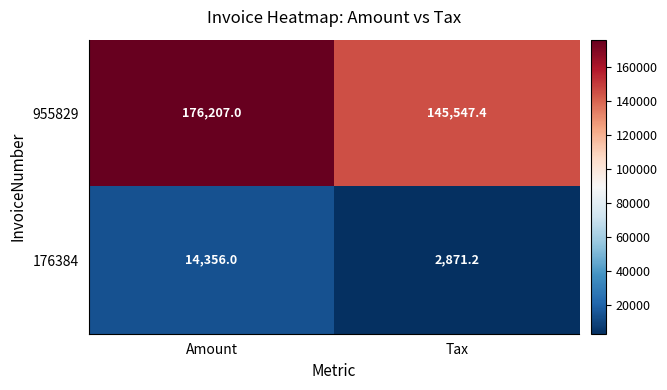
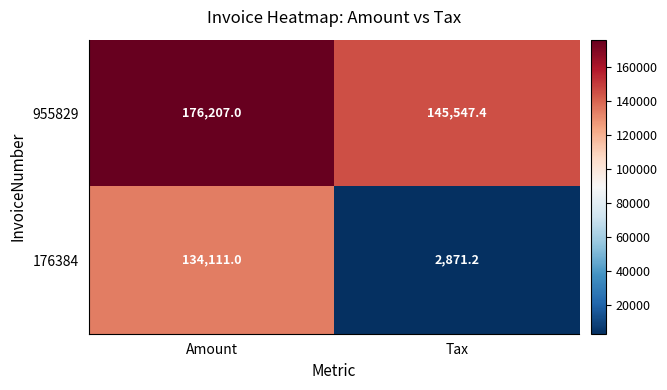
176384, Amount: 14,356.0 -> 134,111.0
